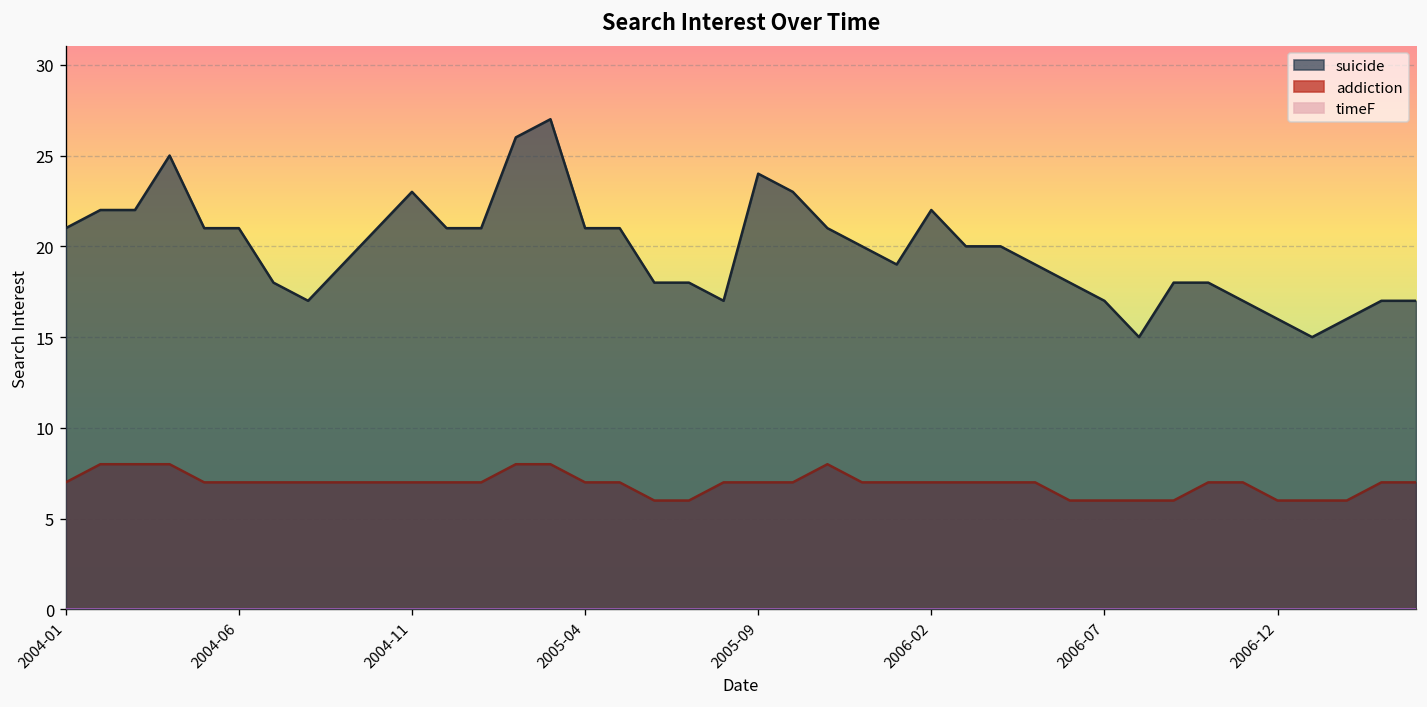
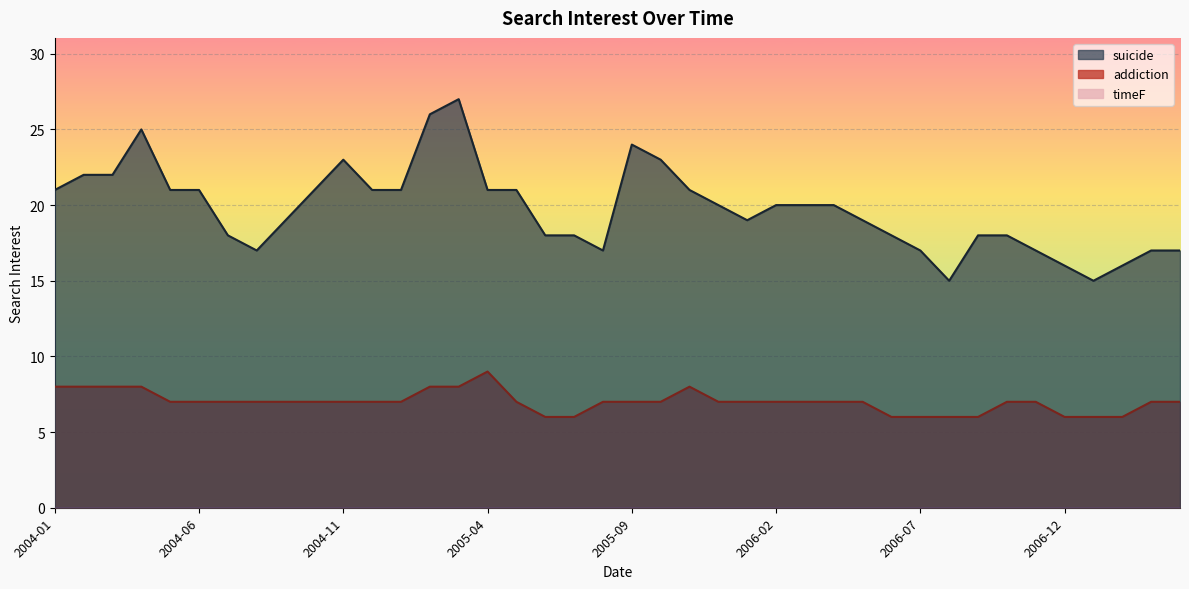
addiction, 2004-01: 7 -> 8
addiction, 2005-04: 7 -> 9
suicide, 2006-02: 22 -> 20
